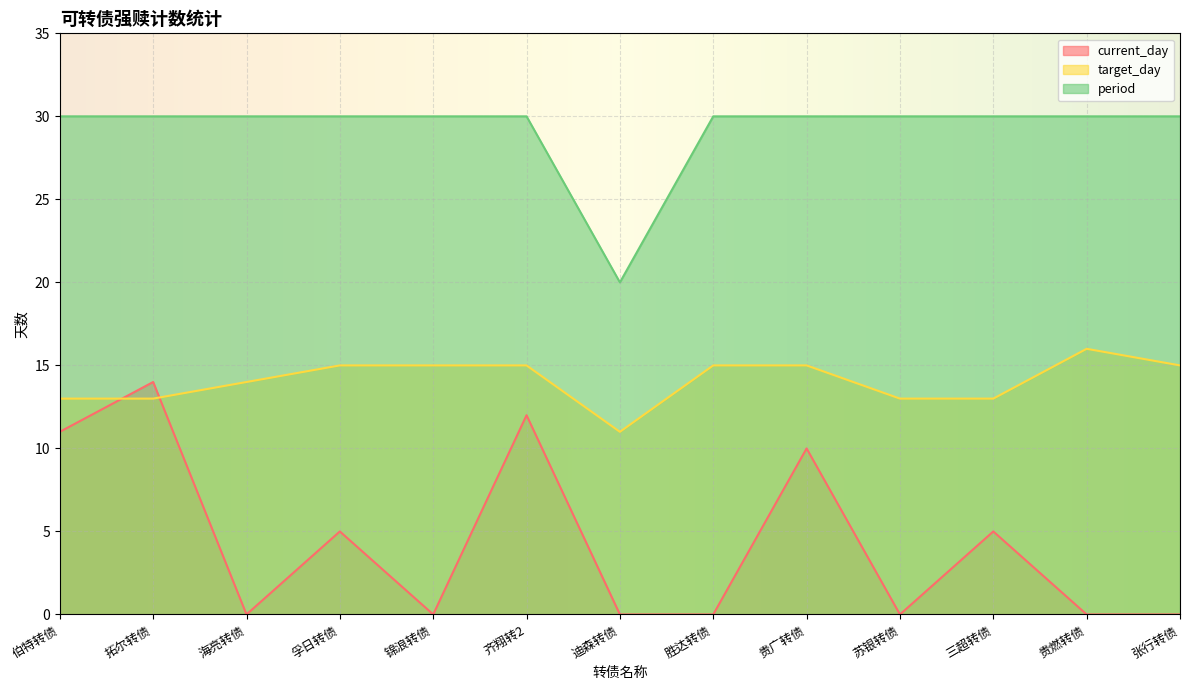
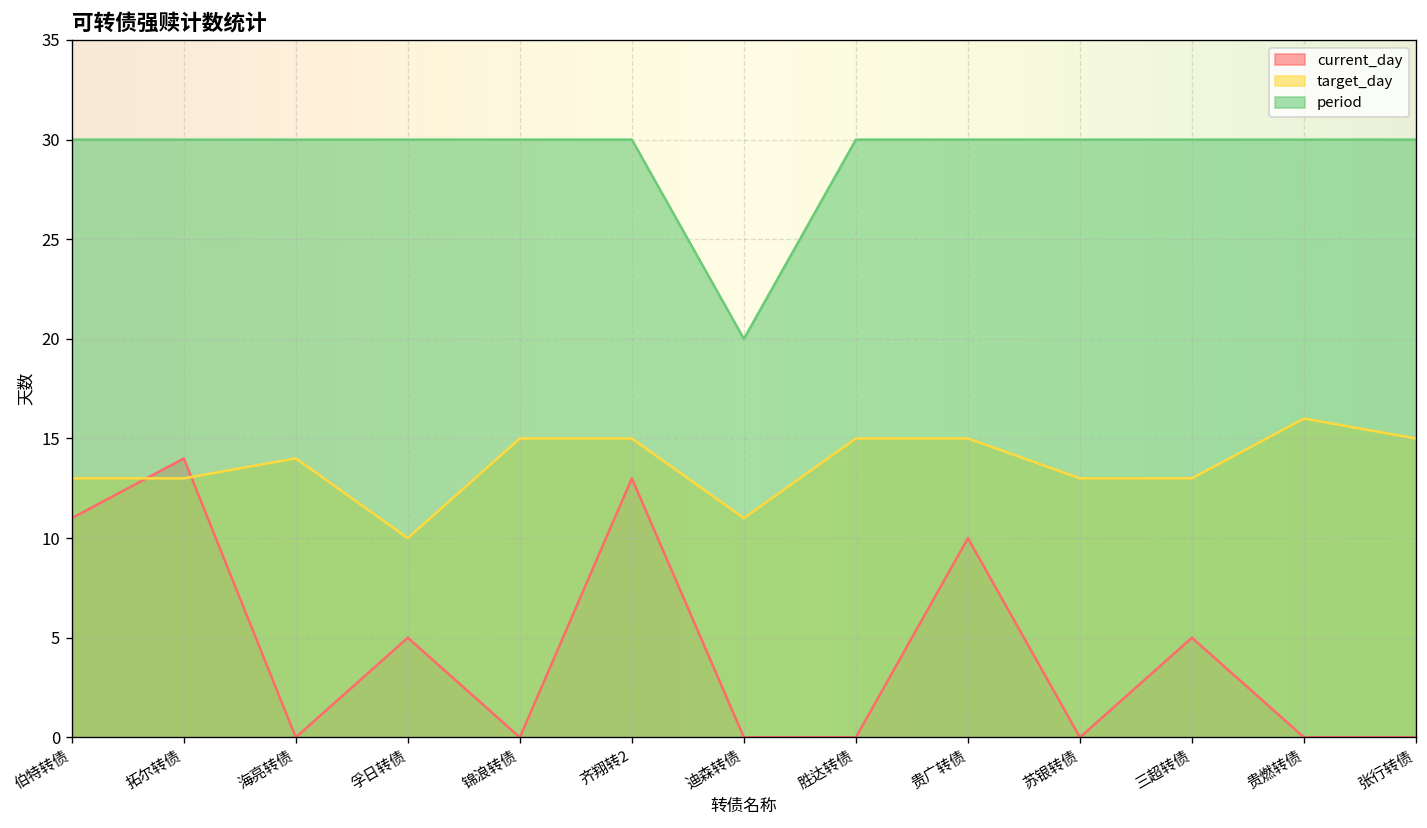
target_day, 孚日转债: 15 -> 10
current_day, 齐翔转2: 12 -> 13
